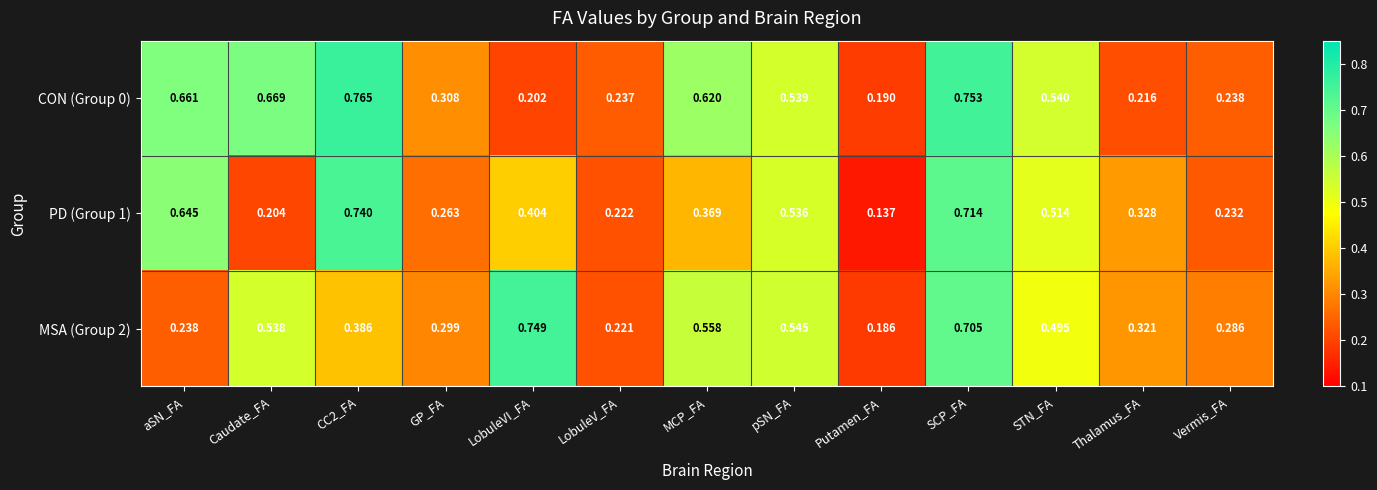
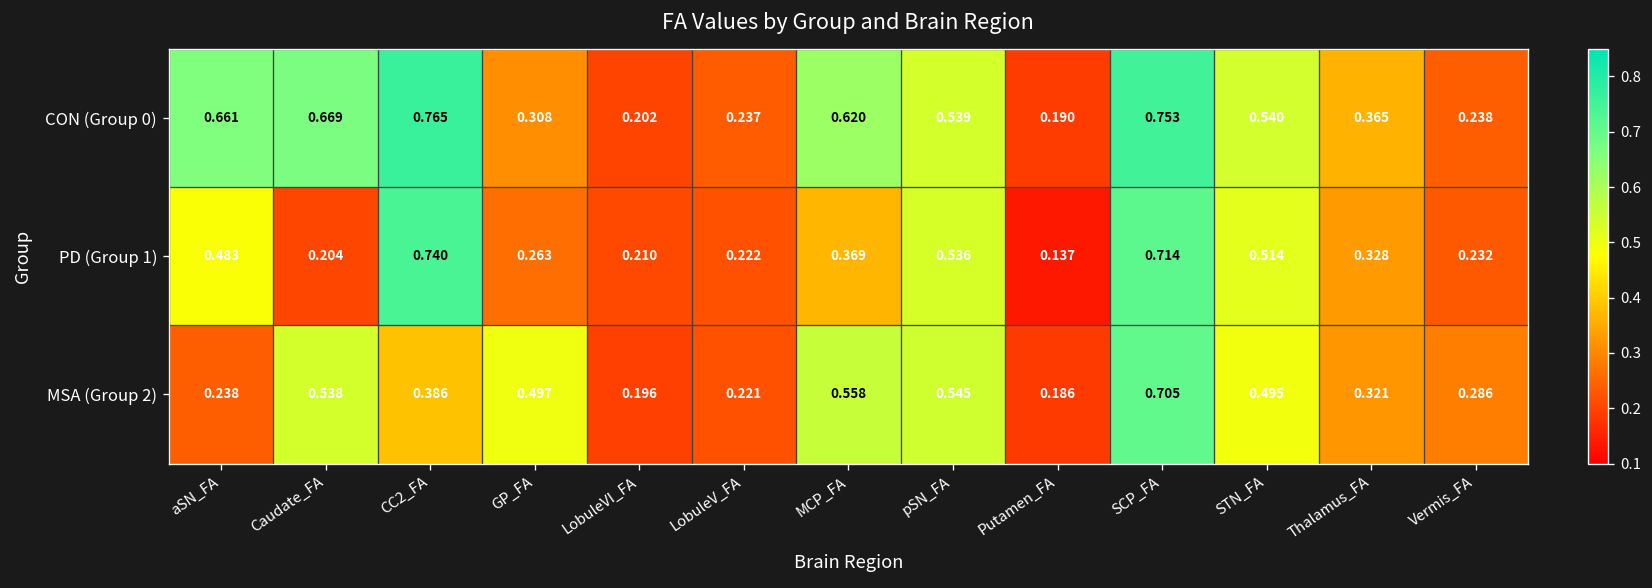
CON (Group 0), Thalamus_FA: 0.216 -> 0.365
PD (Group 1), aSN_FA: 0.645 -> 0.483
PD (Group 1), LobuleVI_FA: 0.404 -> 0.210
MSA (Group 2), GP_FA: 0.299 -> 0.497
MSA (Group 2), LobuleVI_FA: 0.749 -> 0.196
